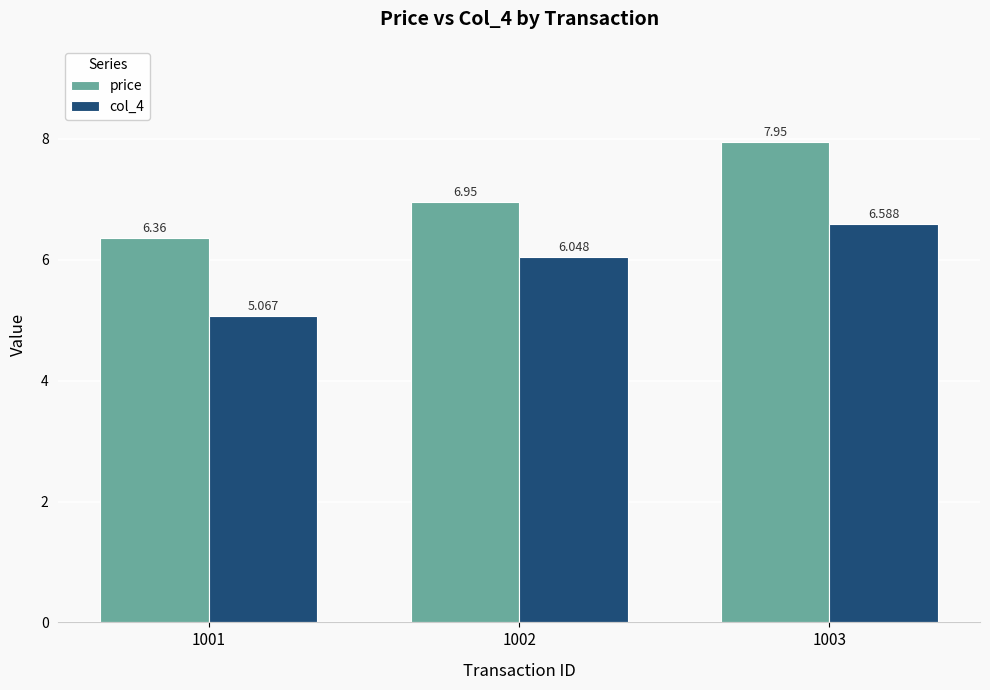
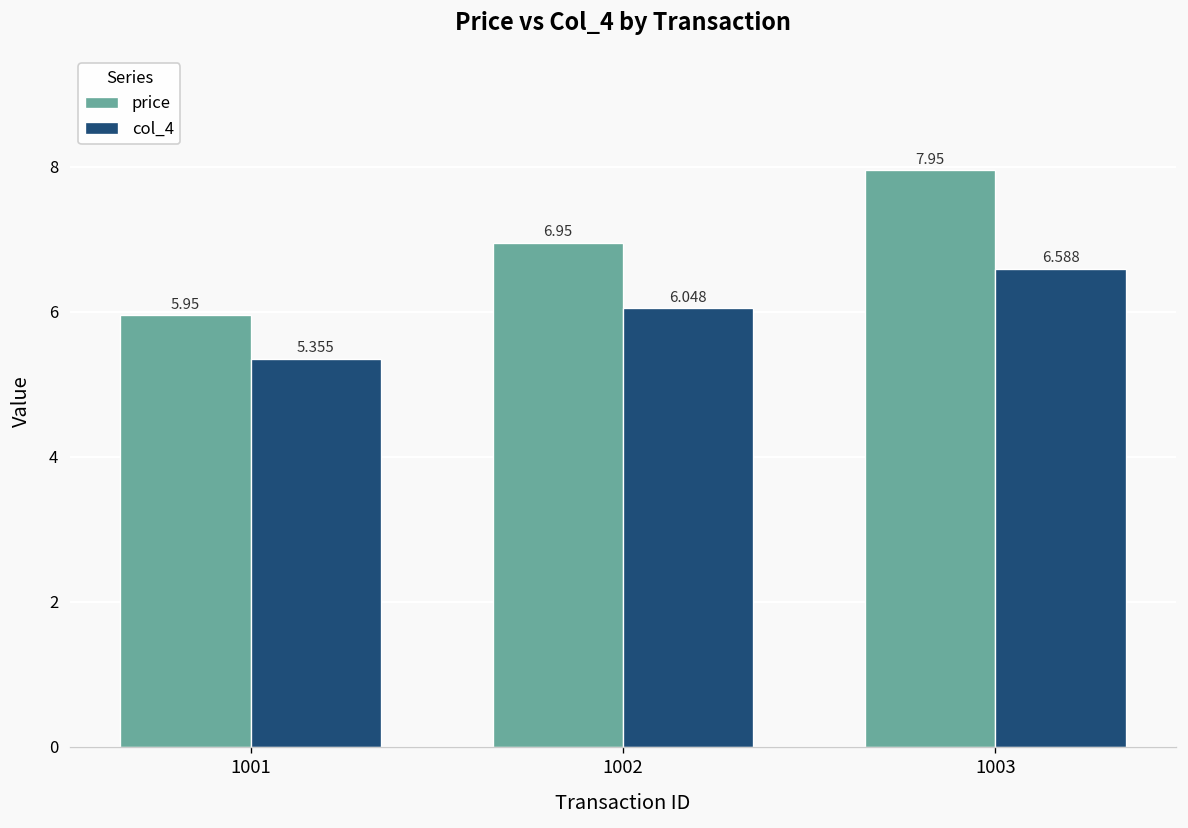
price, 1001: 6.36 -> 5.95
col_4, 1001: 5.067 -> 5.355
